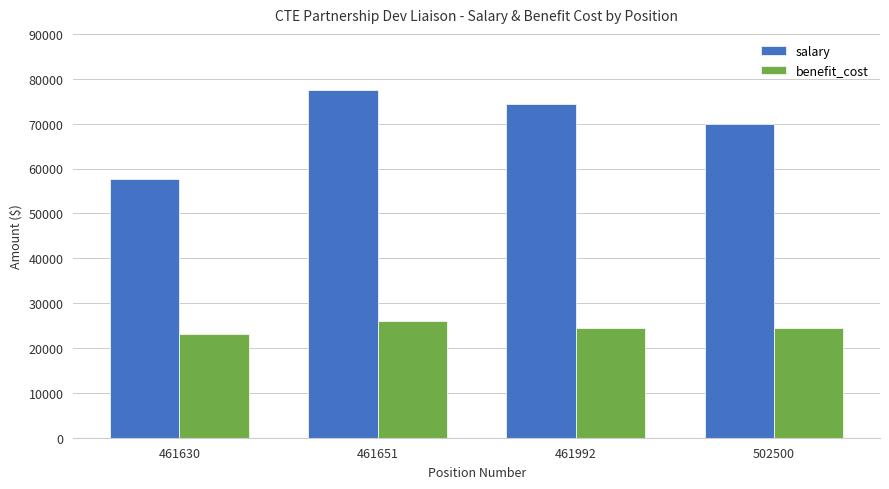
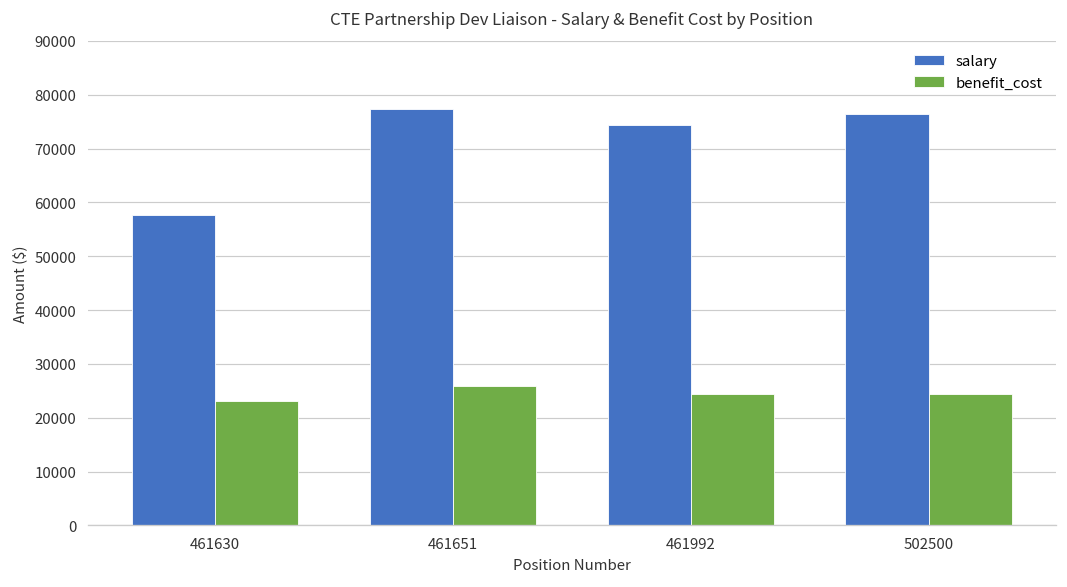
salary, 502500: 70000 -> 76000
